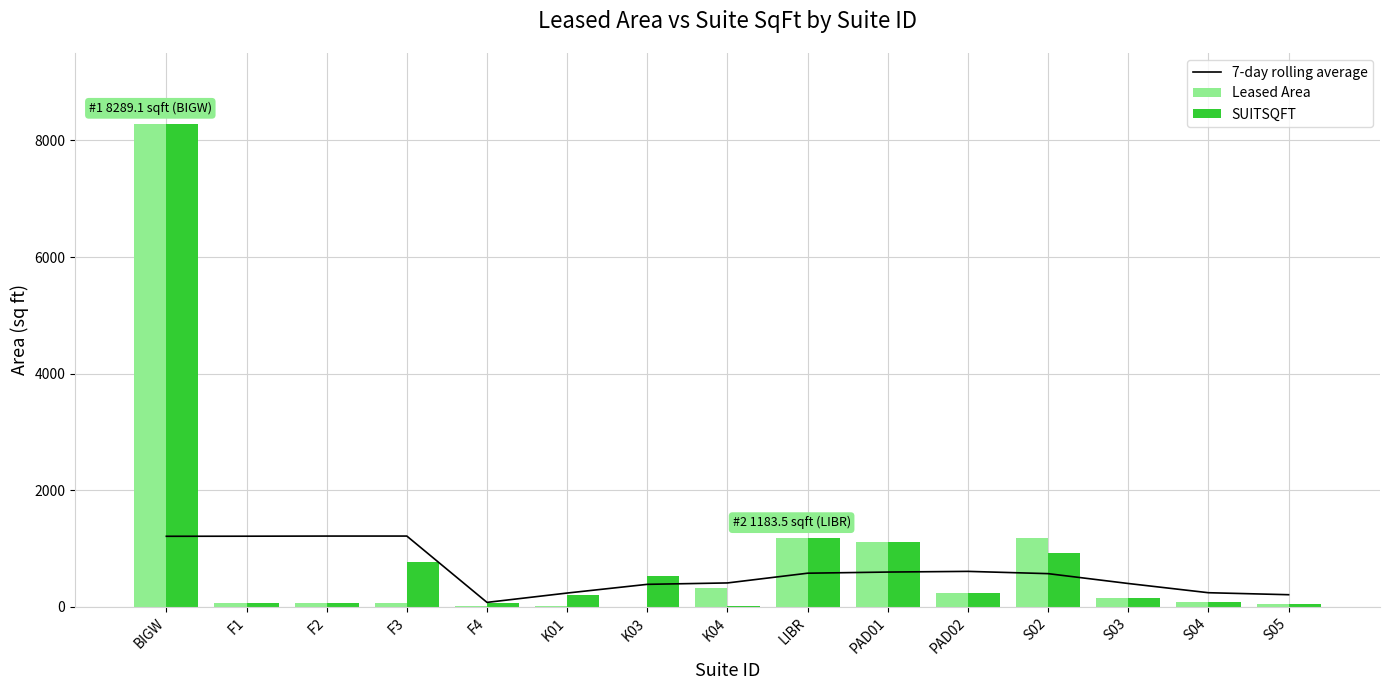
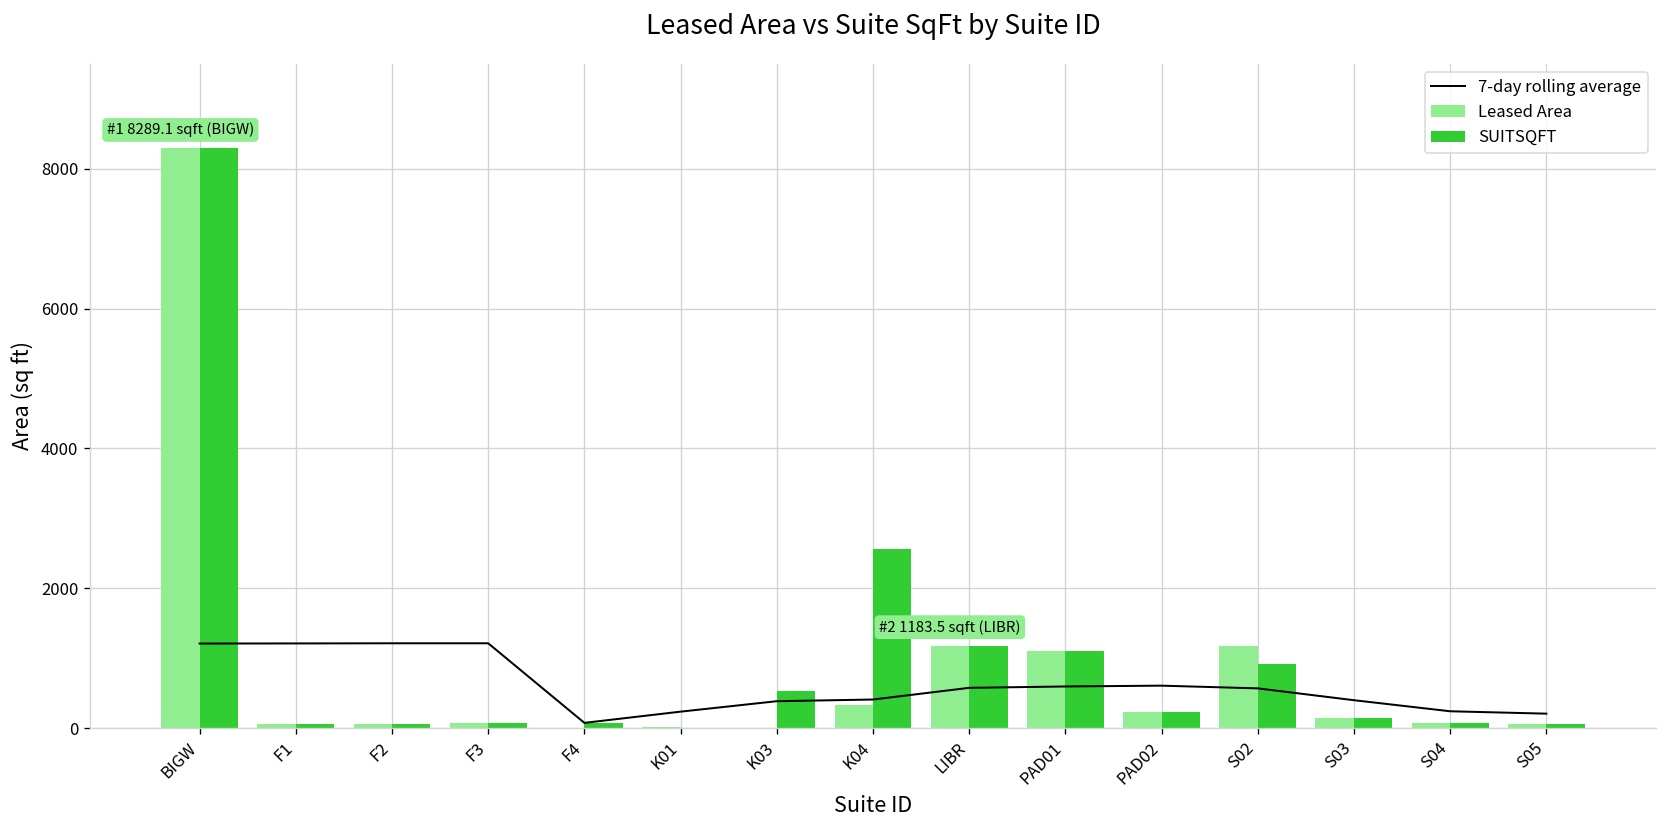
SUITSQFT, F3: 800 -> 100
SUITSQFT, K01: 200 -> 0
SUITSQFT, K04: 0 -> 2600
